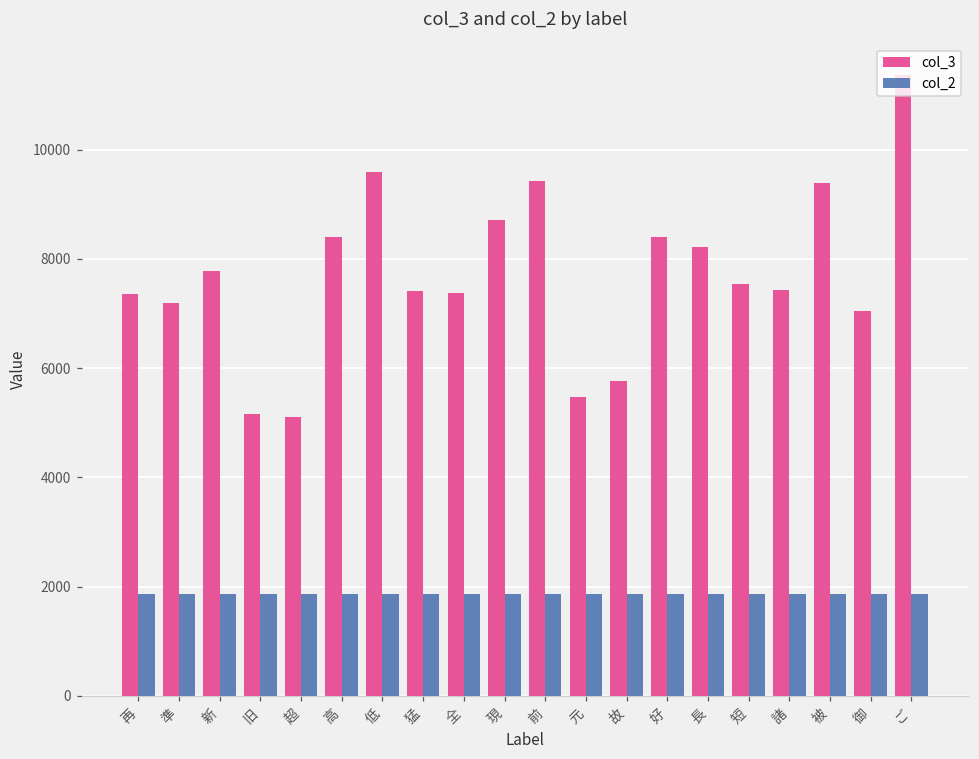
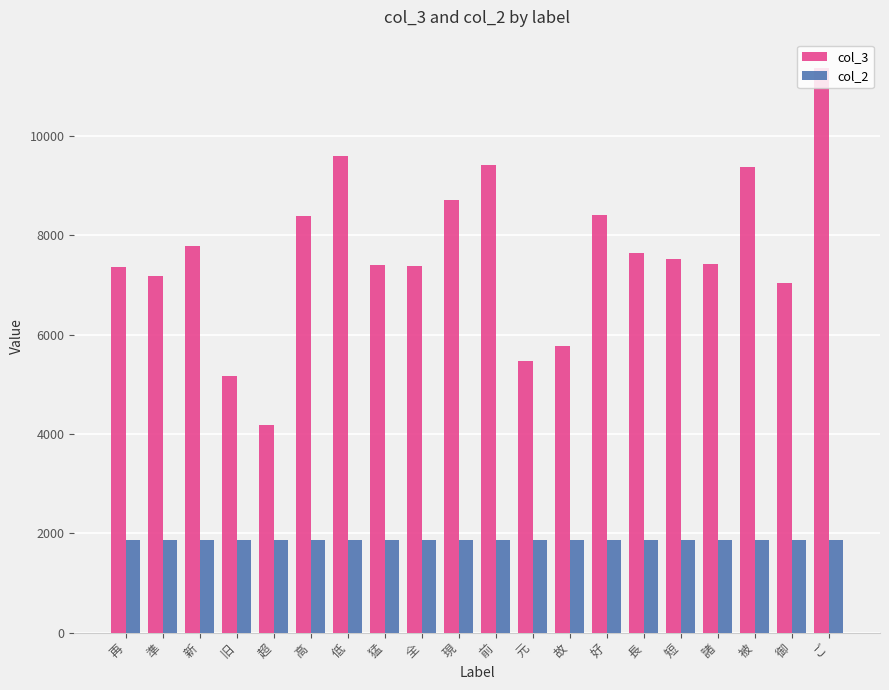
col_3, 超: 5100 -> 4200
col_3, 長: 8200 -> 7600
